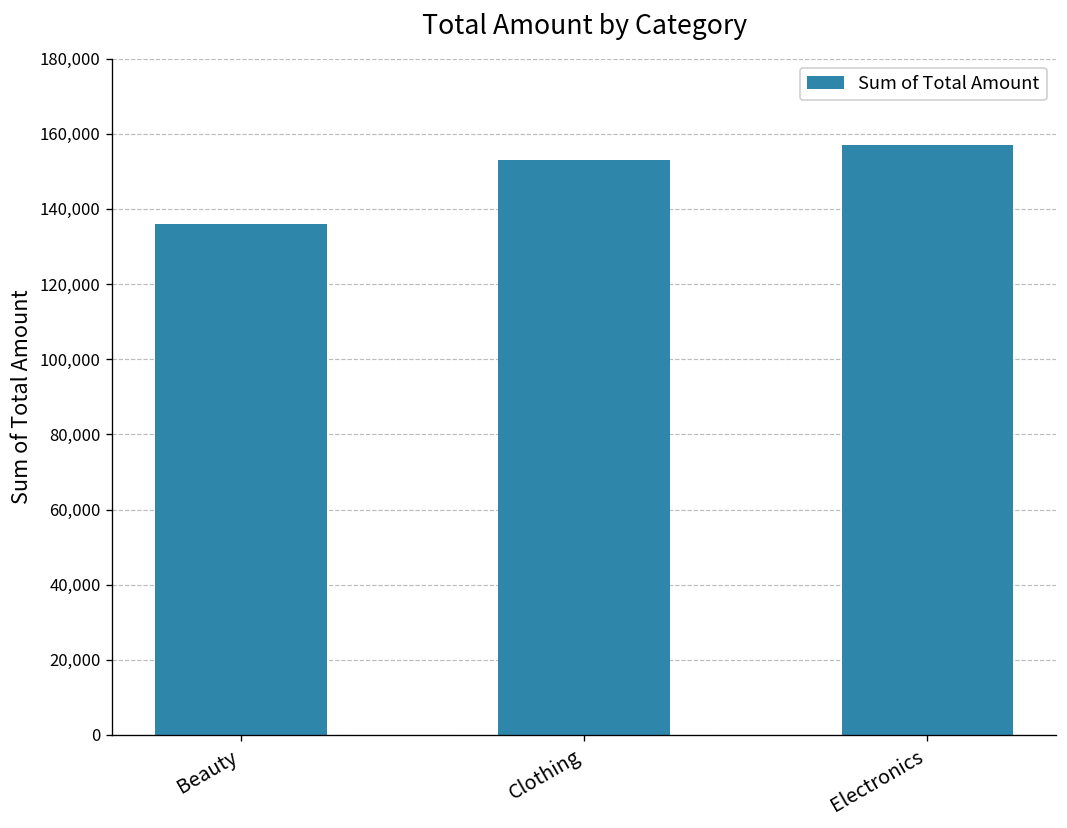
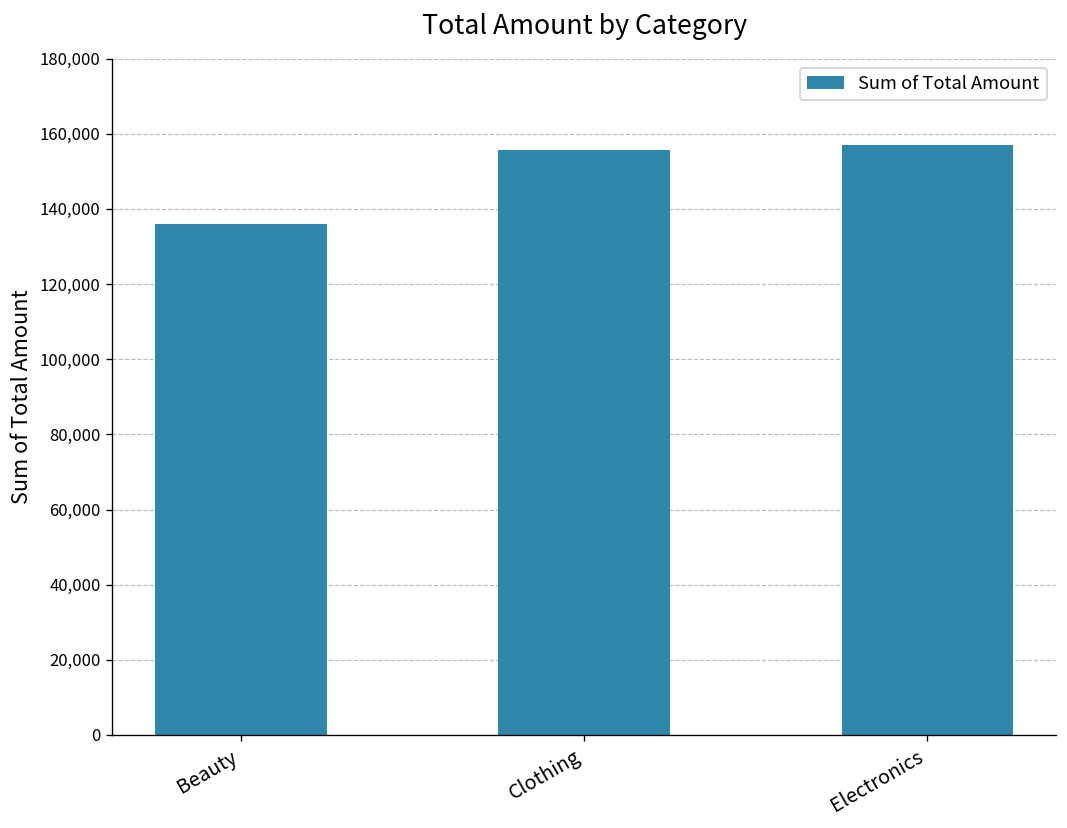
Clothing: 153,000 -> 156,000
